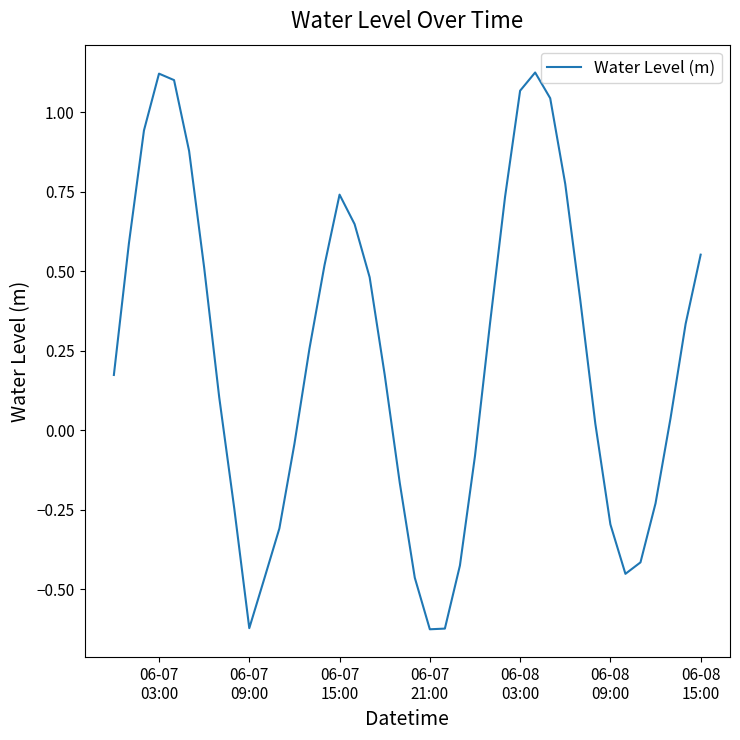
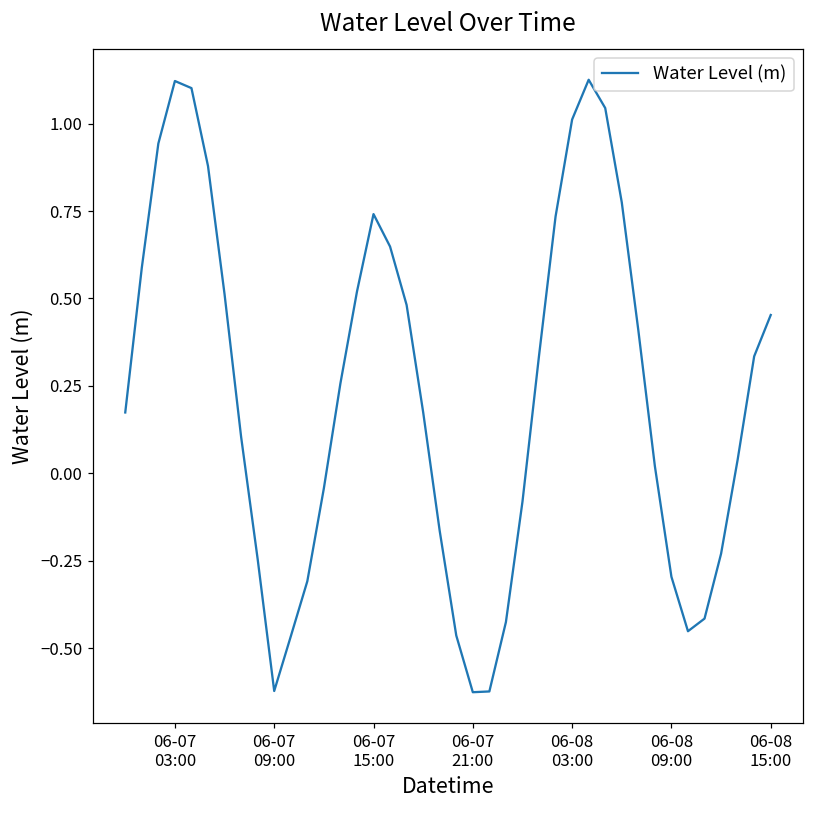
06-08 03:00: 1.07 -> 1.01
06-08 15:00: 0.55 -> 0.45
